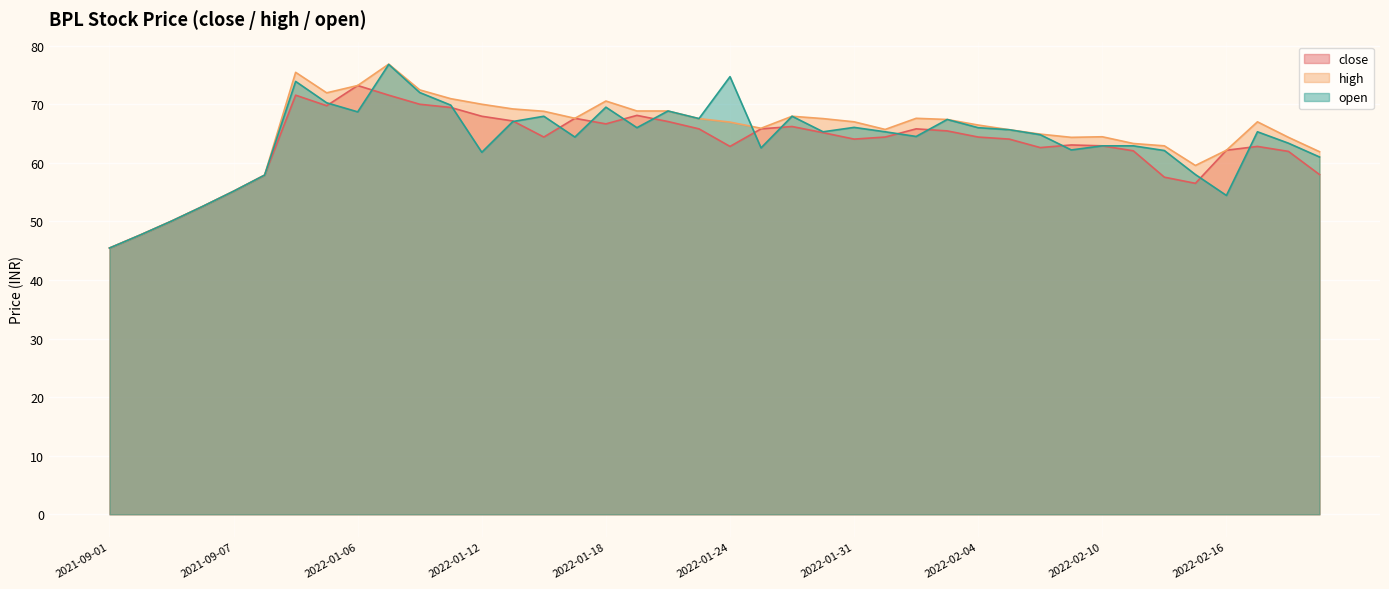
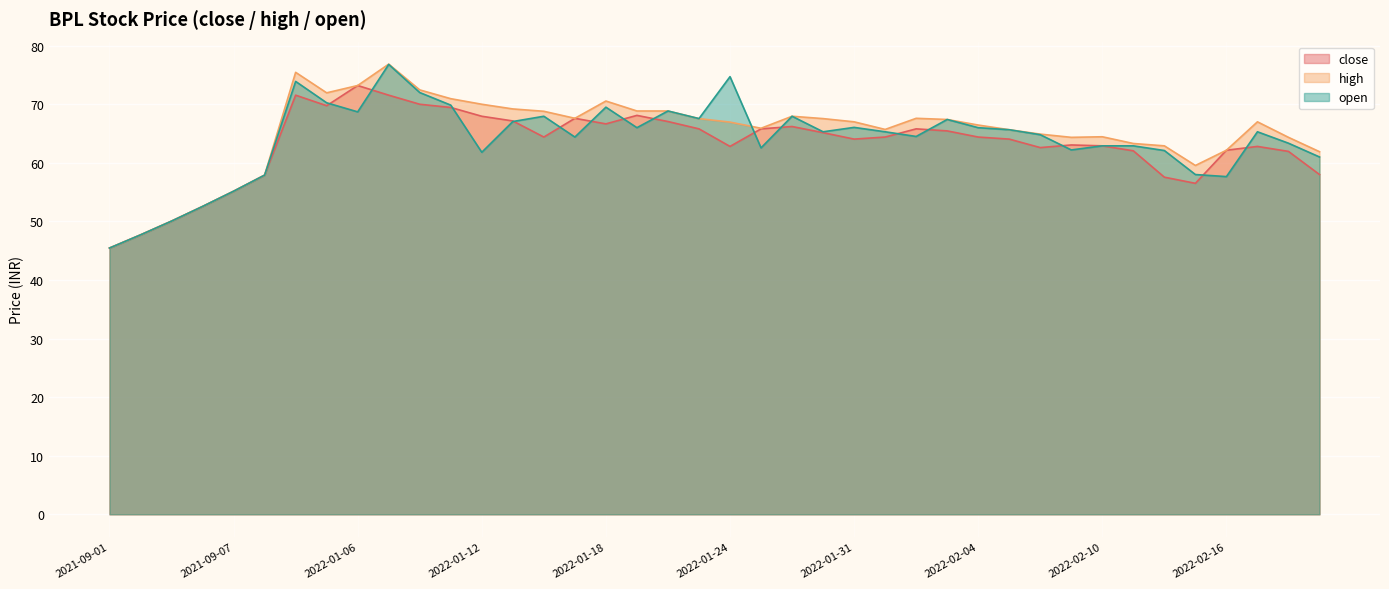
open, 2022-02-16: 54 -> 58
